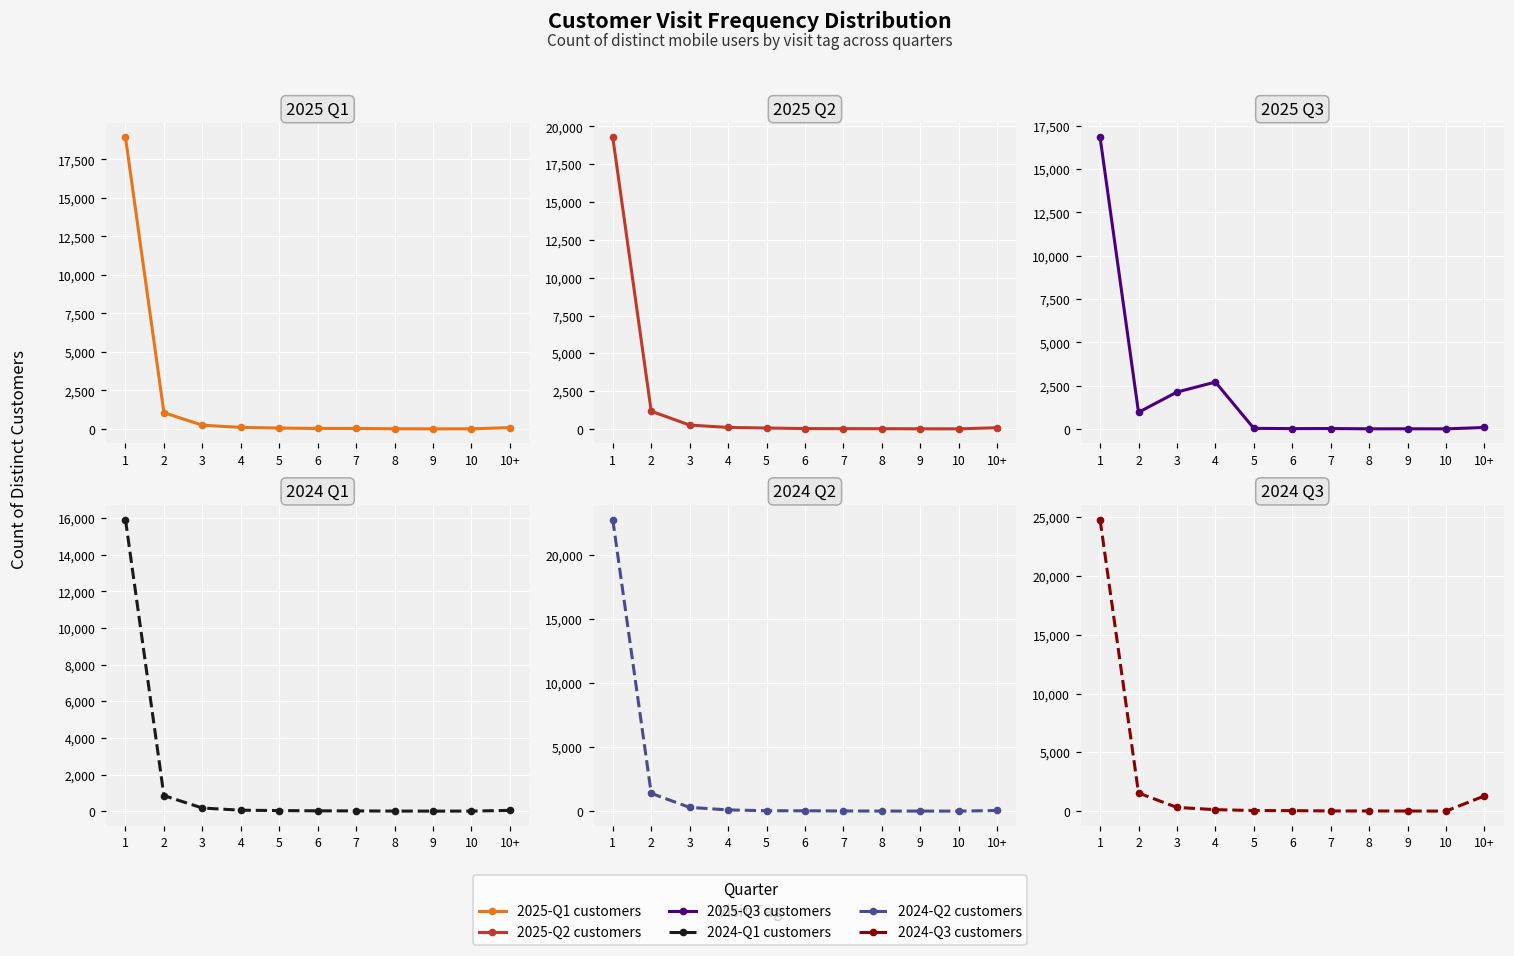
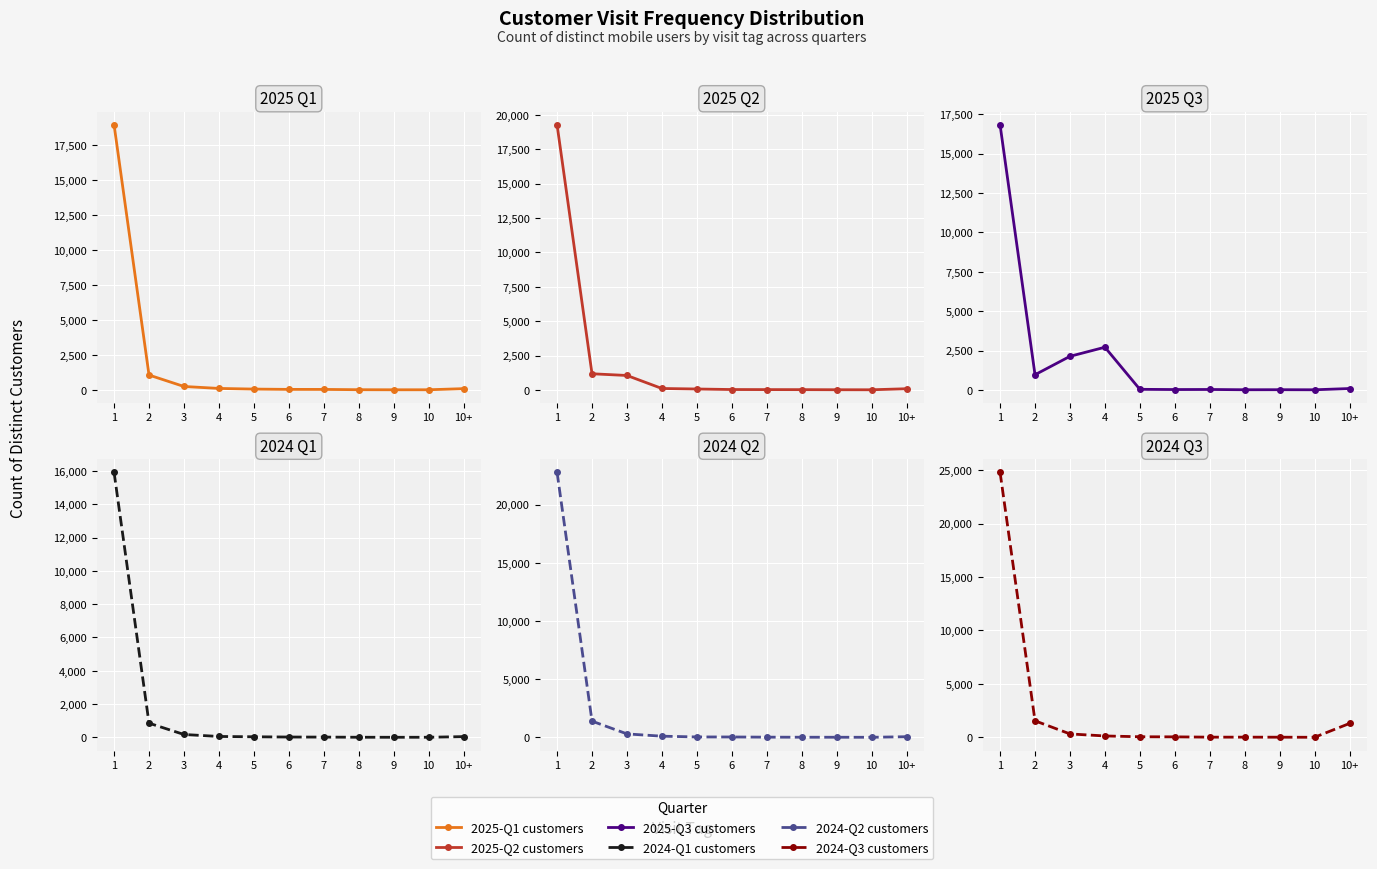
2025 Q2, 3: 300 -> 1,100
